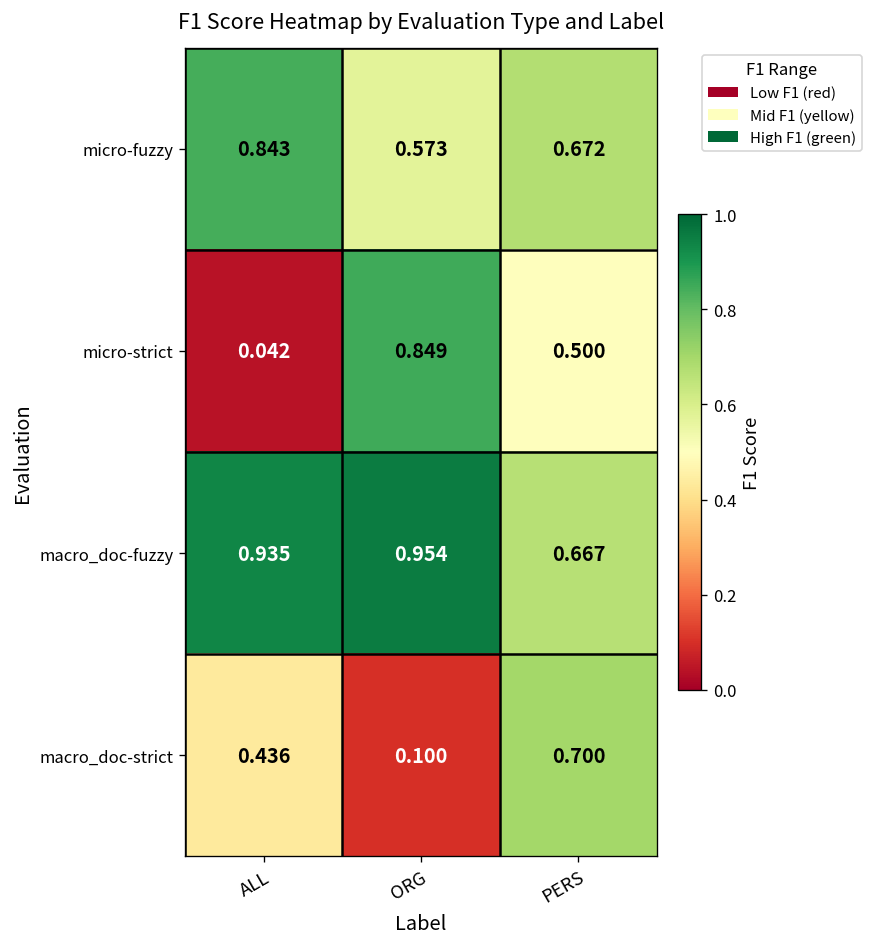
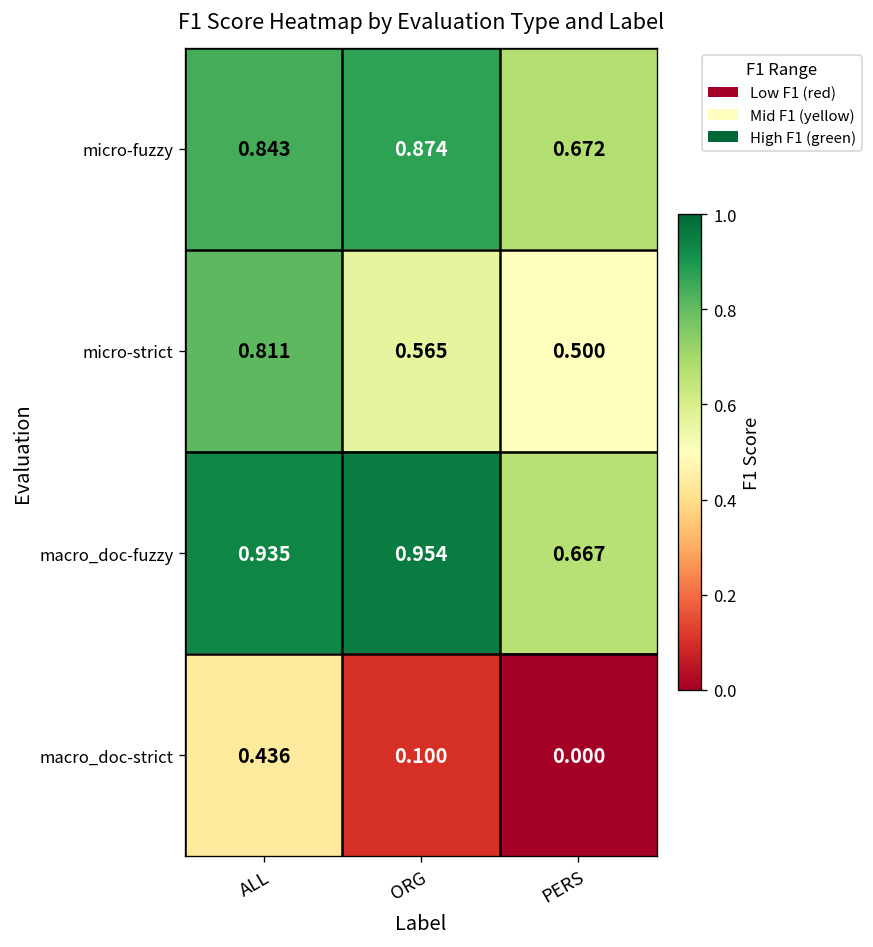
micro-fuzzy, ORG: 0.573 -> 0.874
micro-strict, ALL: 0.042 -> 0.811
micro-strict, ORG: 0.849 -> 0.565
macro_doc-strict, PERS: 0.700 -> 0.000
